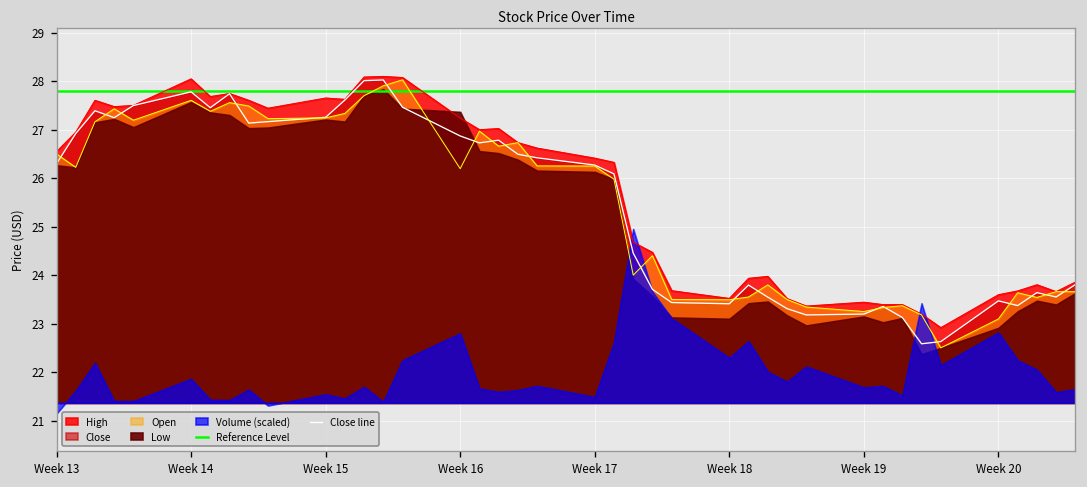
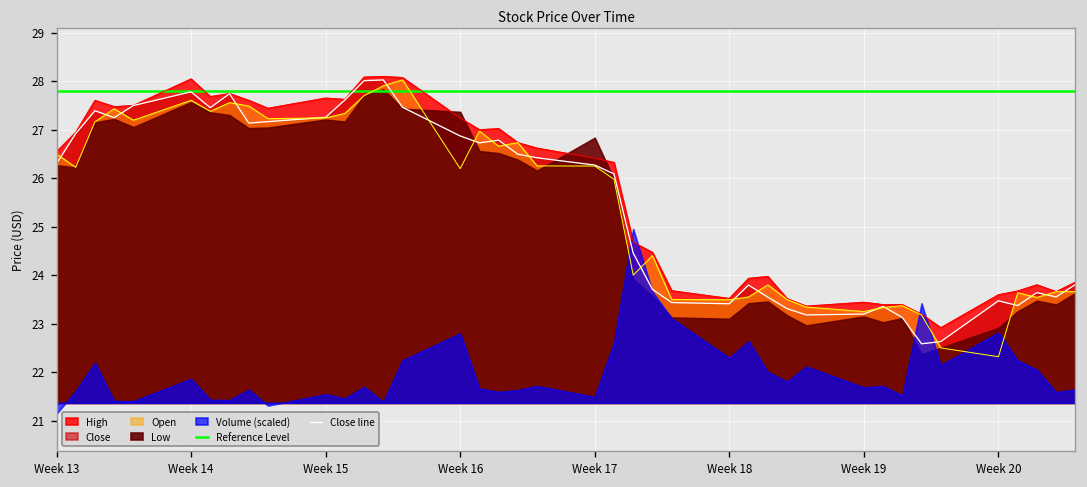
Low, Week 17: 26.1 -> 26.8
Open, Week 20: 23.1 -> 22.3
